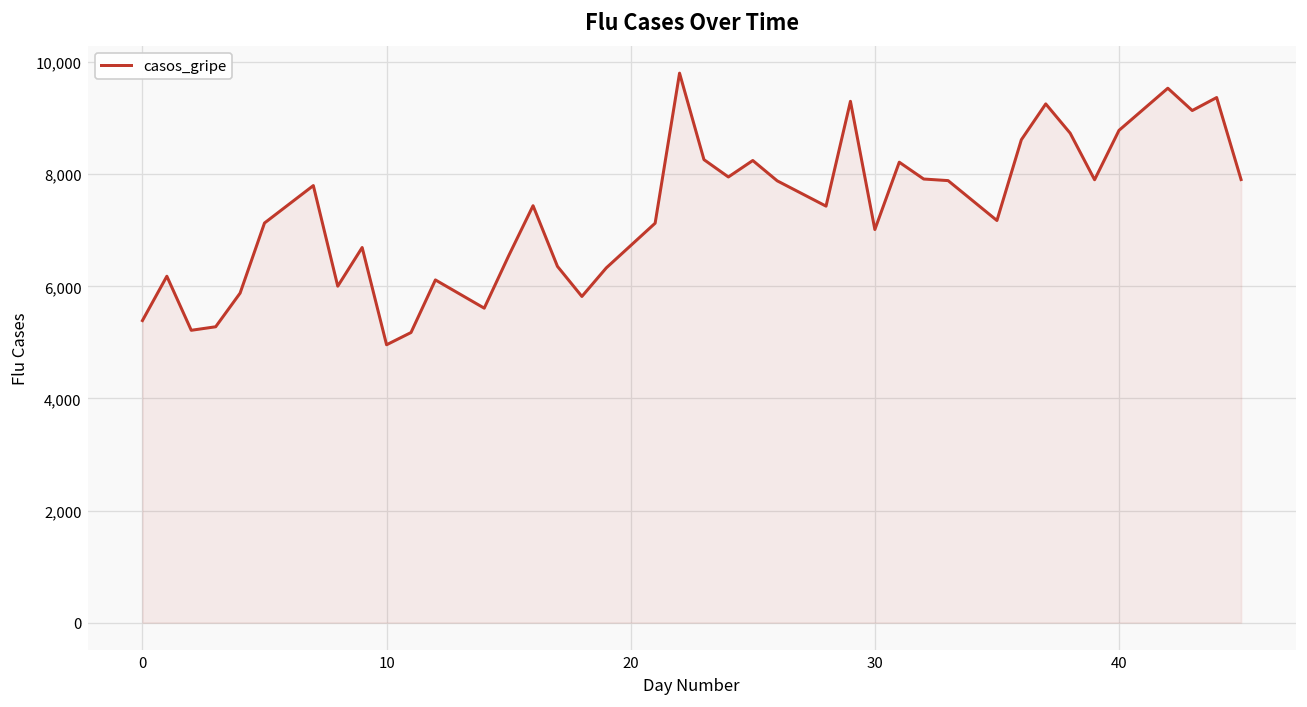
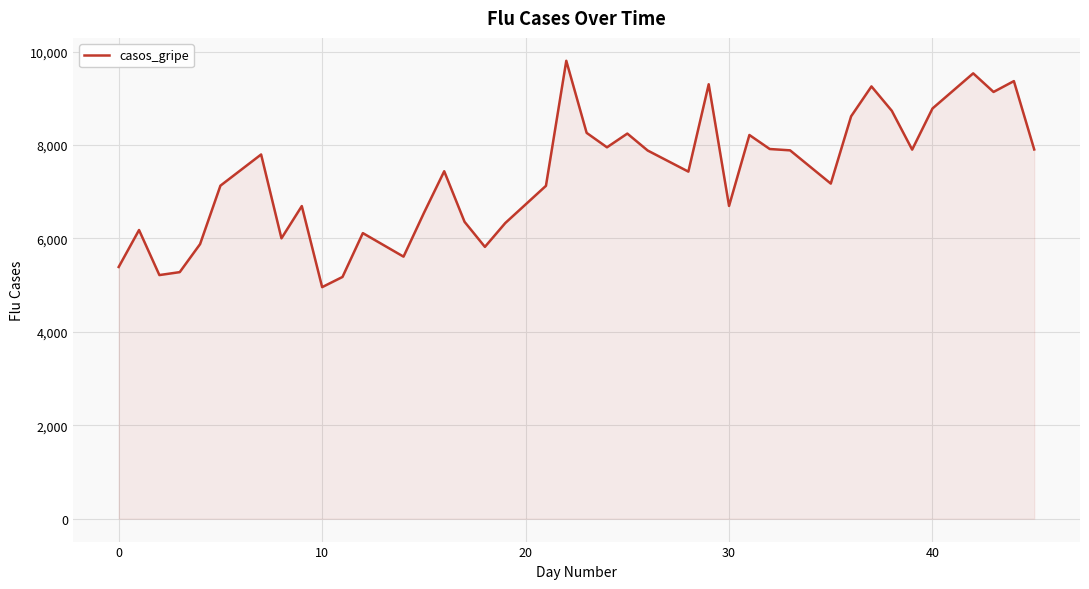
30: 7,000 -> 6,700
